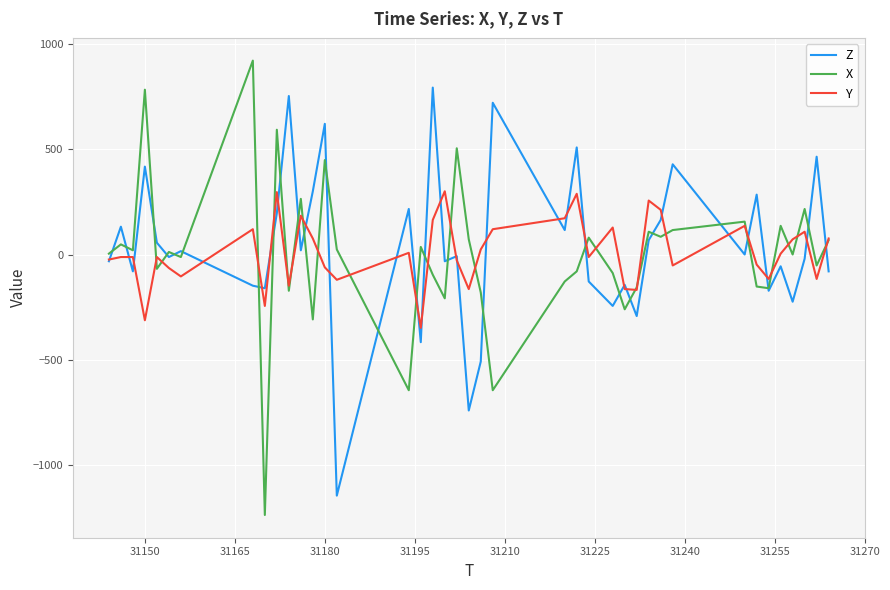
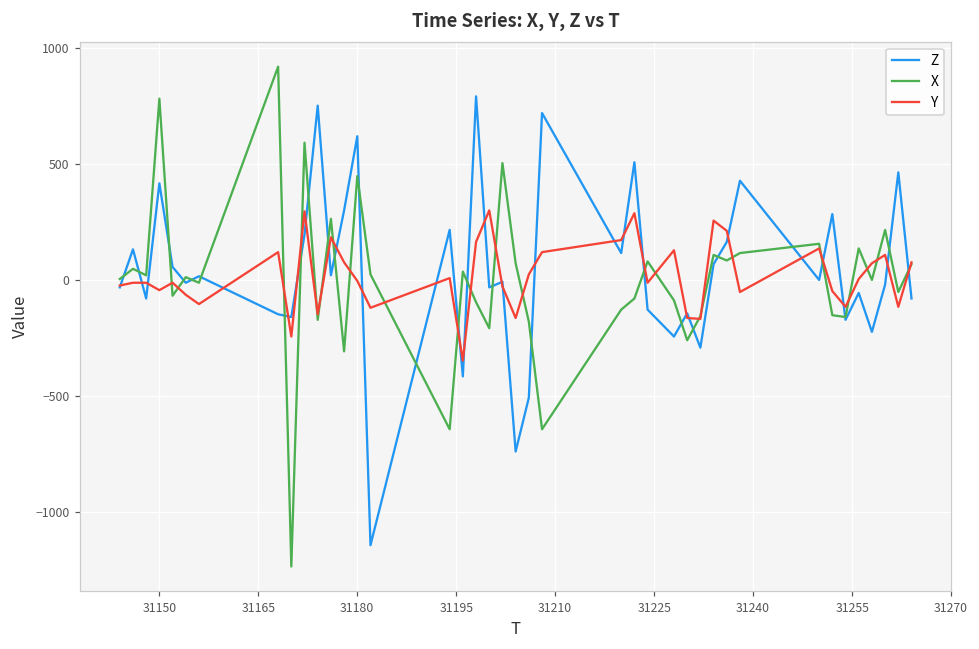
Y, 31150: -310 -> -40
Y, 31180: -60 -> 0
